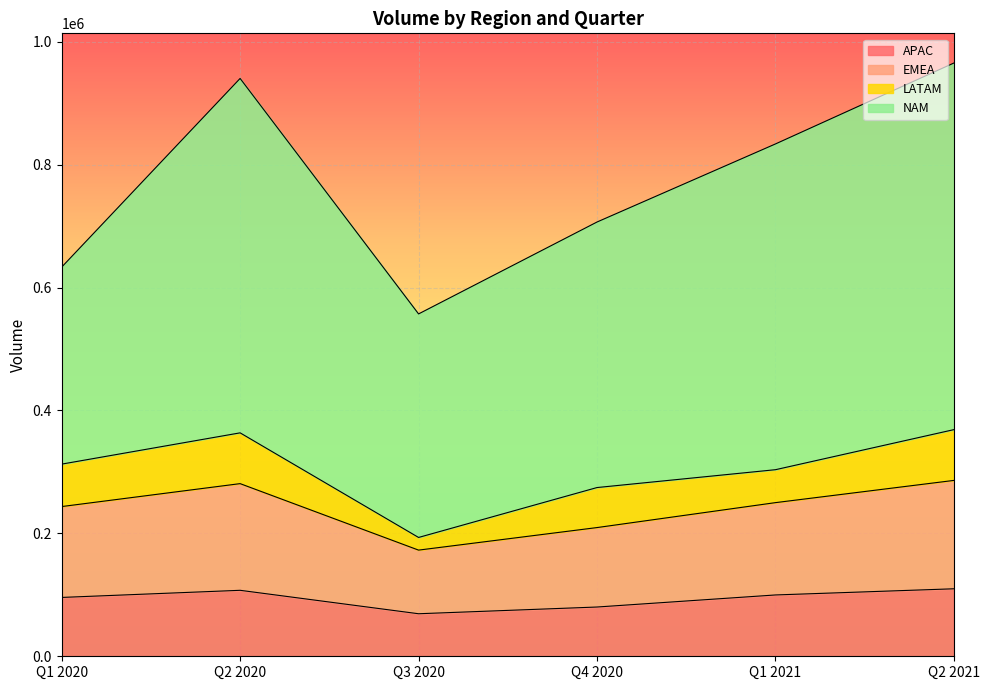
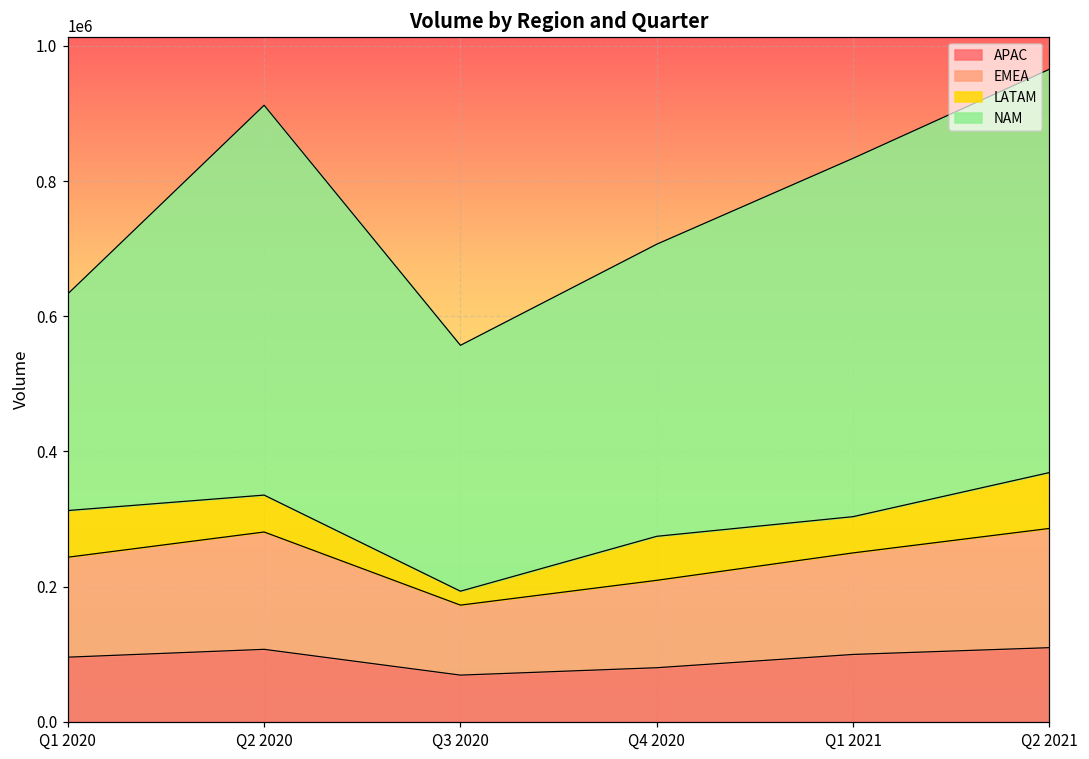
LATAM, Q2 2020: 80000 -> 50000
